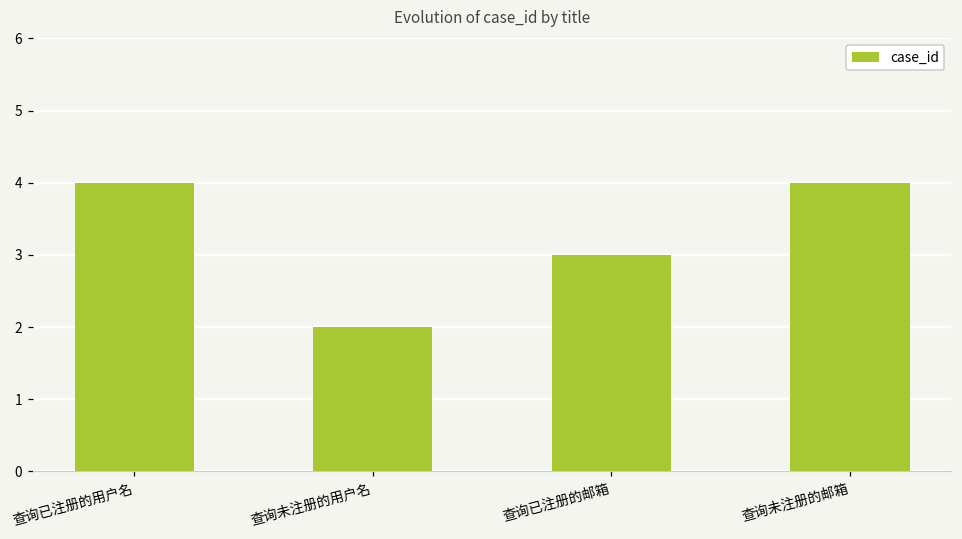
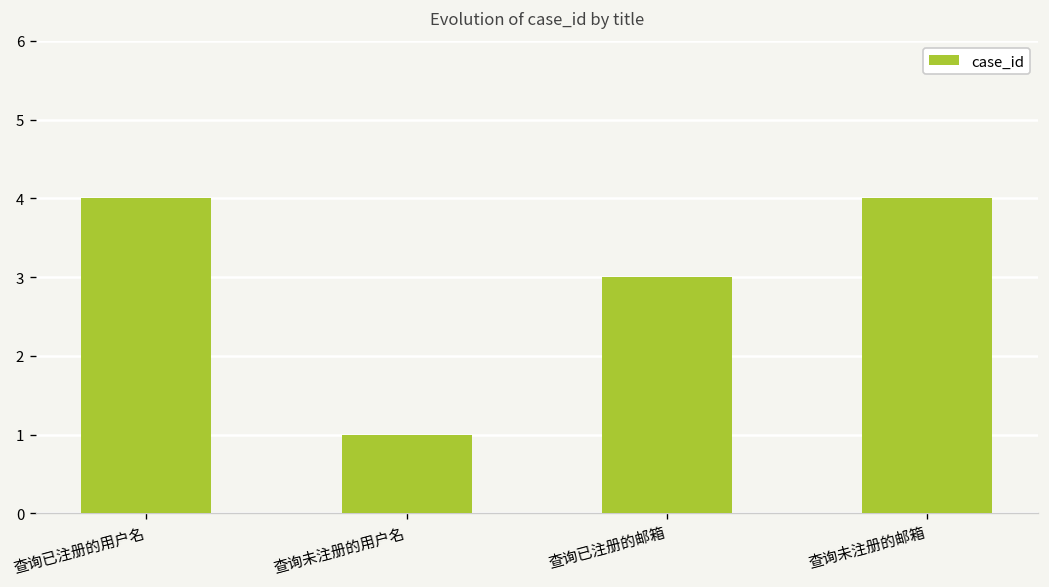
查询未注册的用户名: 2 -> 1
